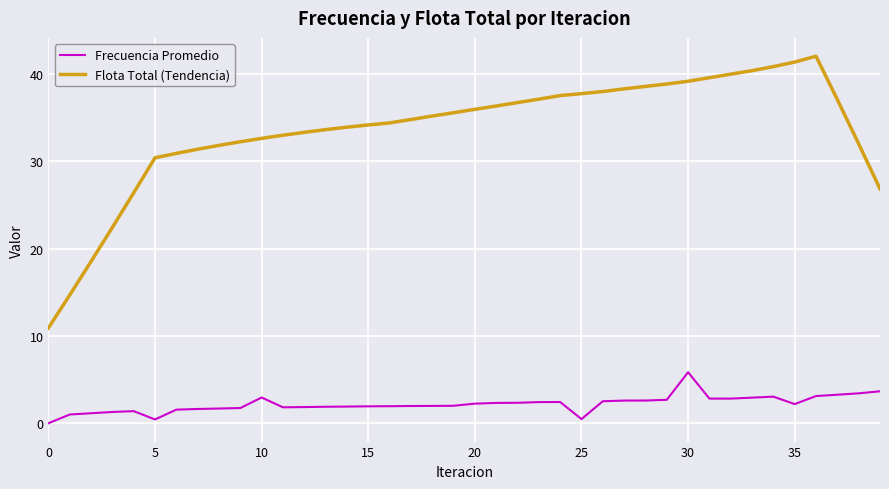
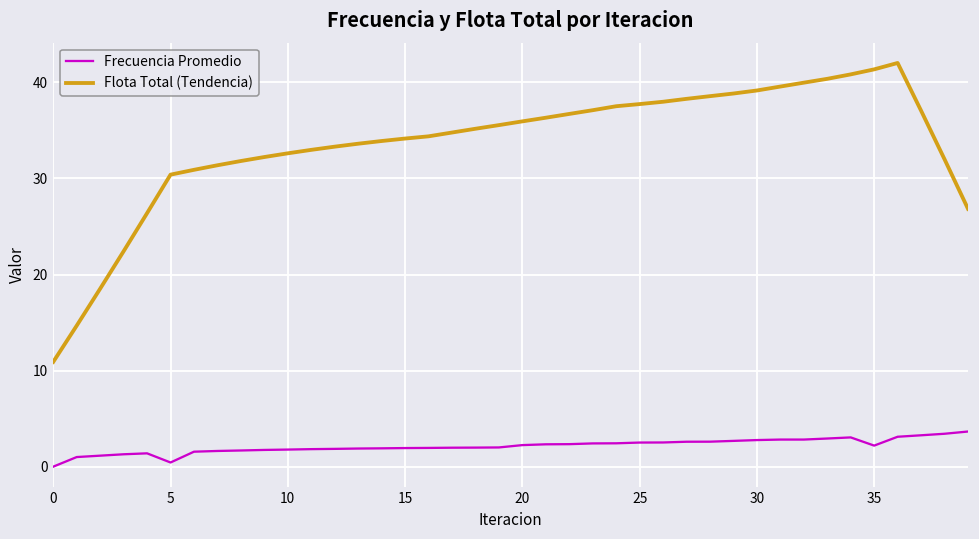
Frecuencia Promedio, 10: 3 -> 2
Frecuencia Promedio, 25: 0 -> 3
Frecuencia Promedio, 30: 6 -> 3
